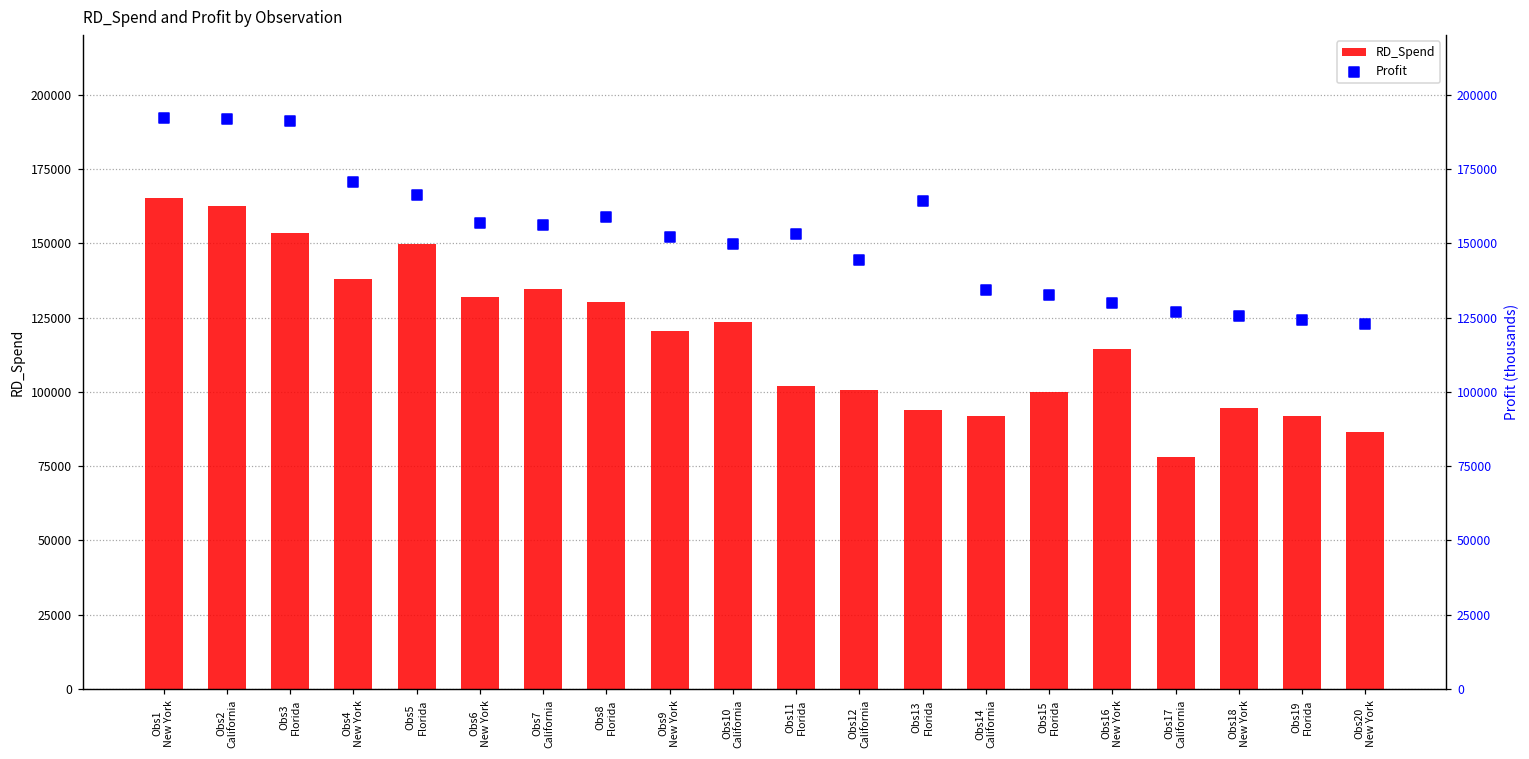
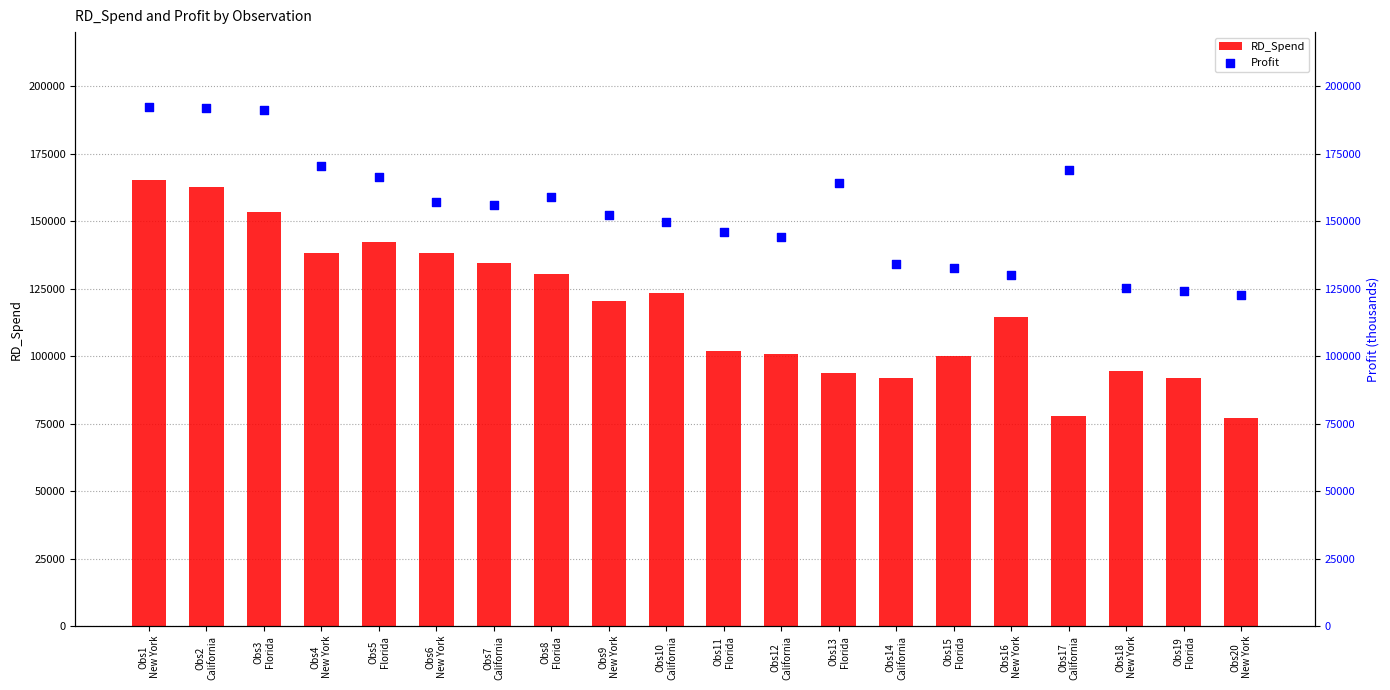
RD_Spend, Obs5 Florida: 150000 -> 142000
RD_Spend, Obs6 New York: 132000 -> 138000
RD_Spend, Obs20 New York: 86000 -> 77000
Profit, Obs11 Florida: 153000 -> 146000
Profit, Obs17 California: 127000 -> 169000
